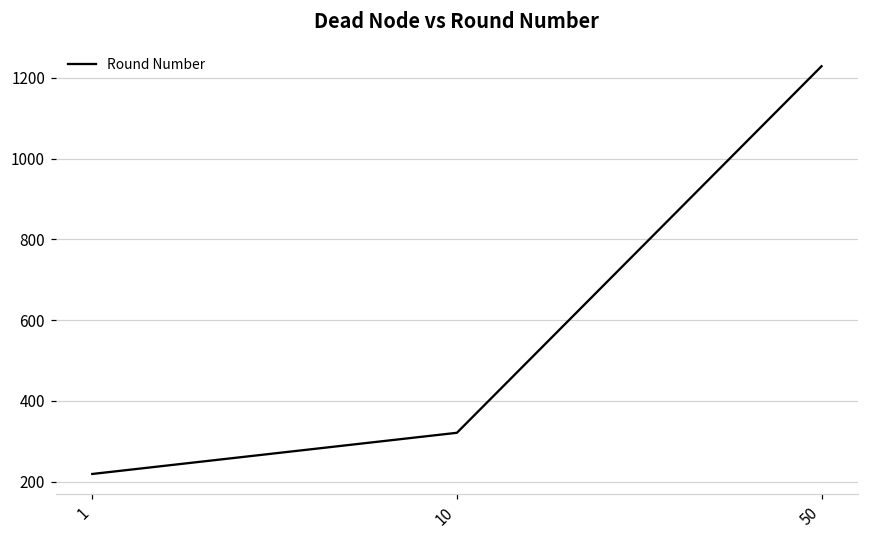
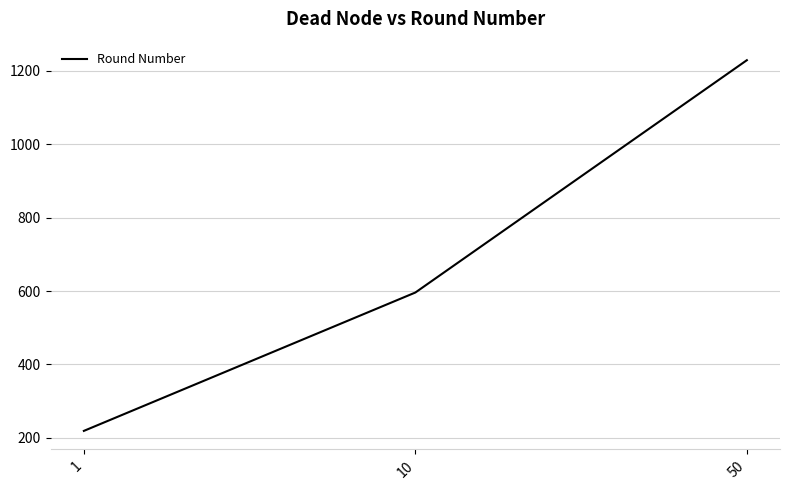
10: 320 -> 600
